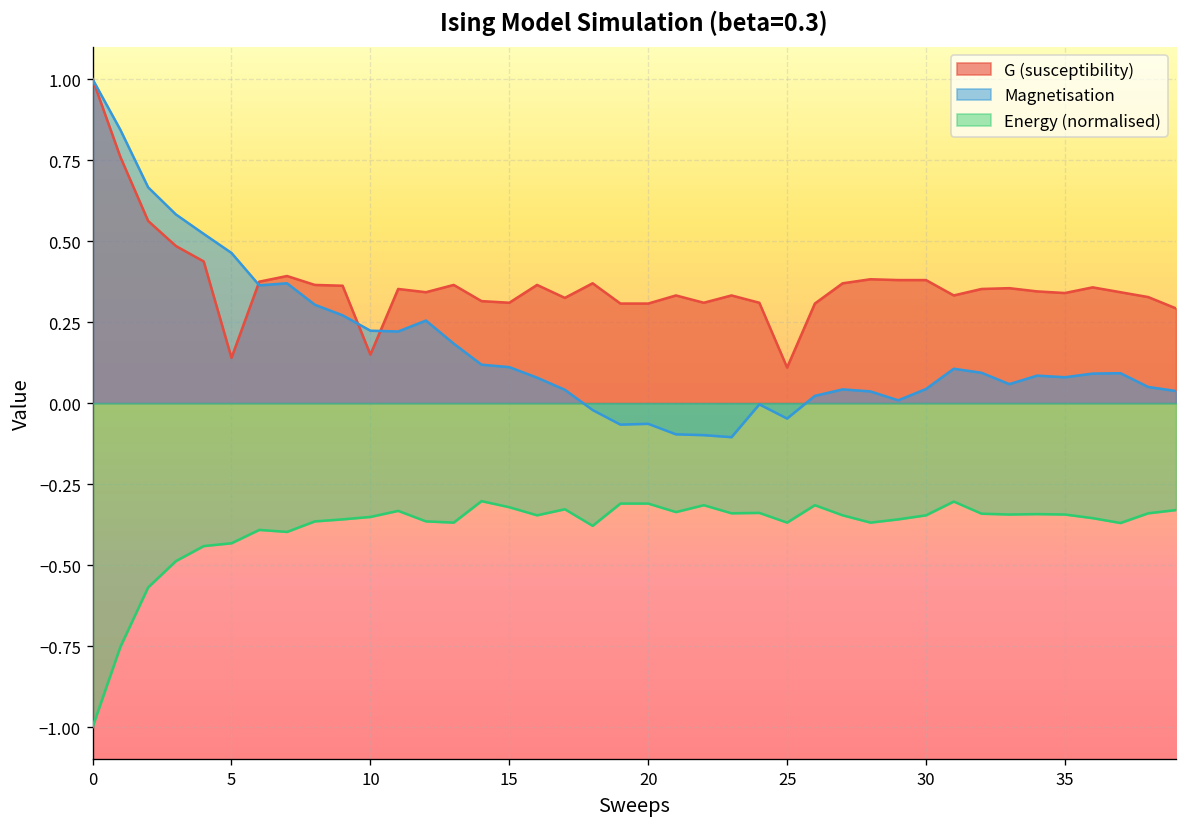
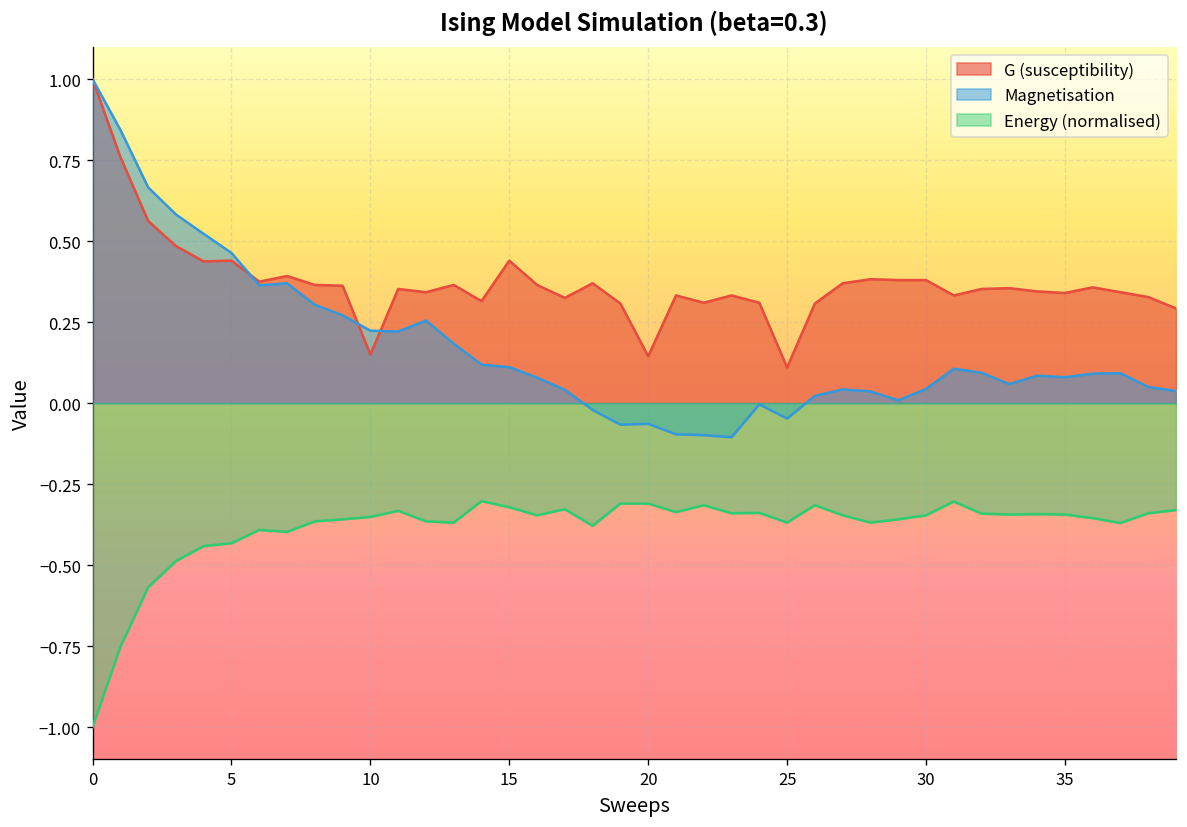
G (susceptibility), 5: 0.14 -> 0.44
G (susceptibility), 15: 0.31 -> 0.44
G (susceptibility), 20: 0.31 -> 0.14
